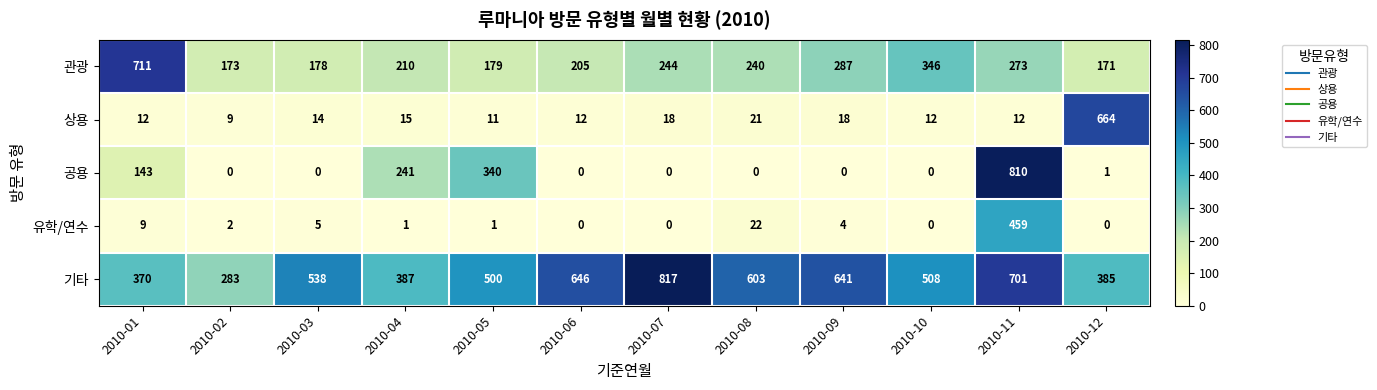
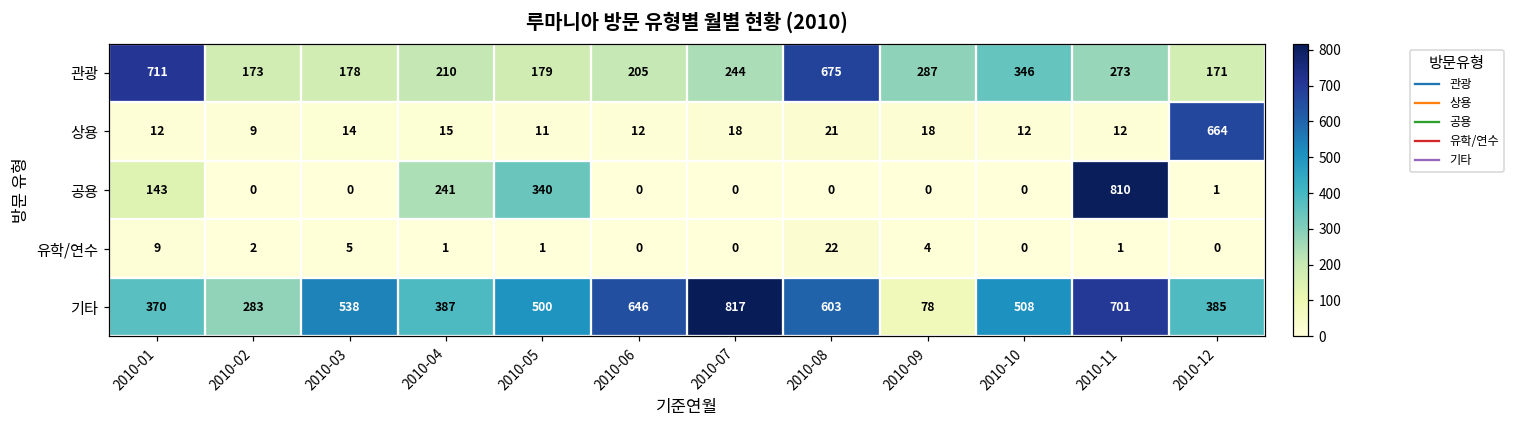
관광, 2010-08: 240 -> 675
유학/연수, 2010-11: 459 -> 1
기타, 2010-09: 641 -> 78
